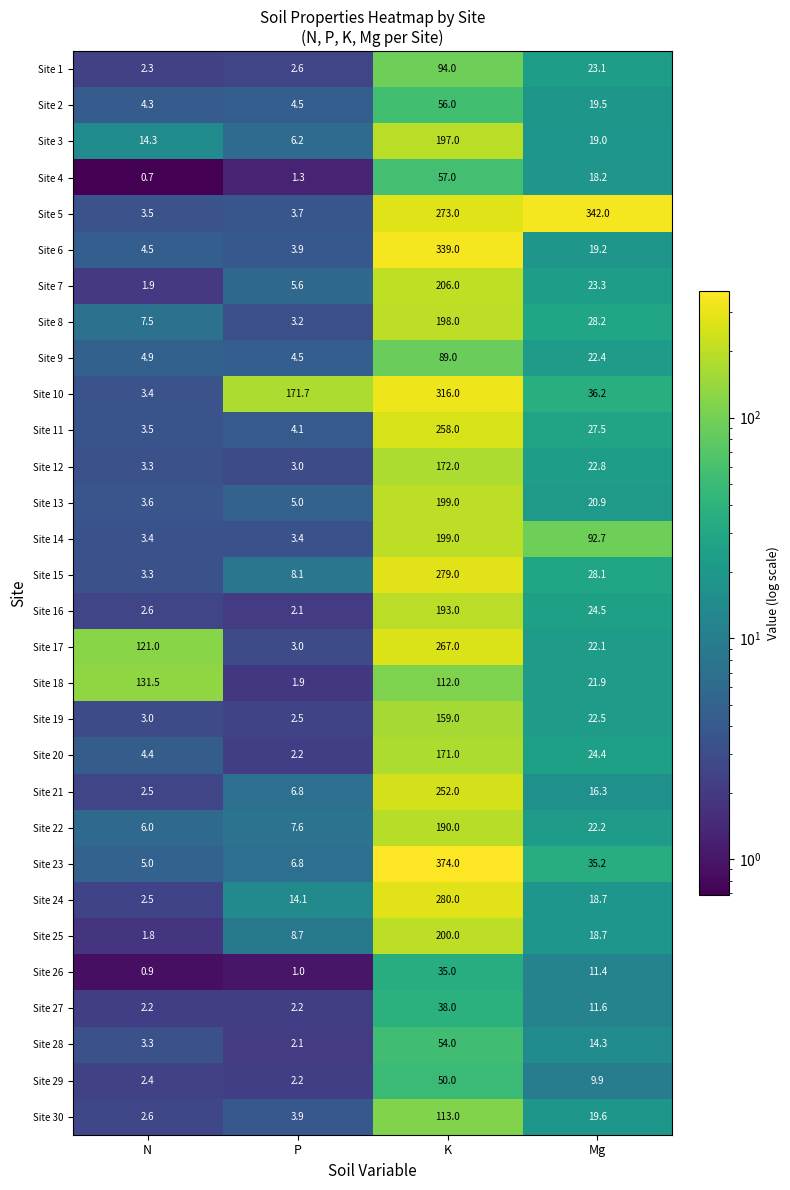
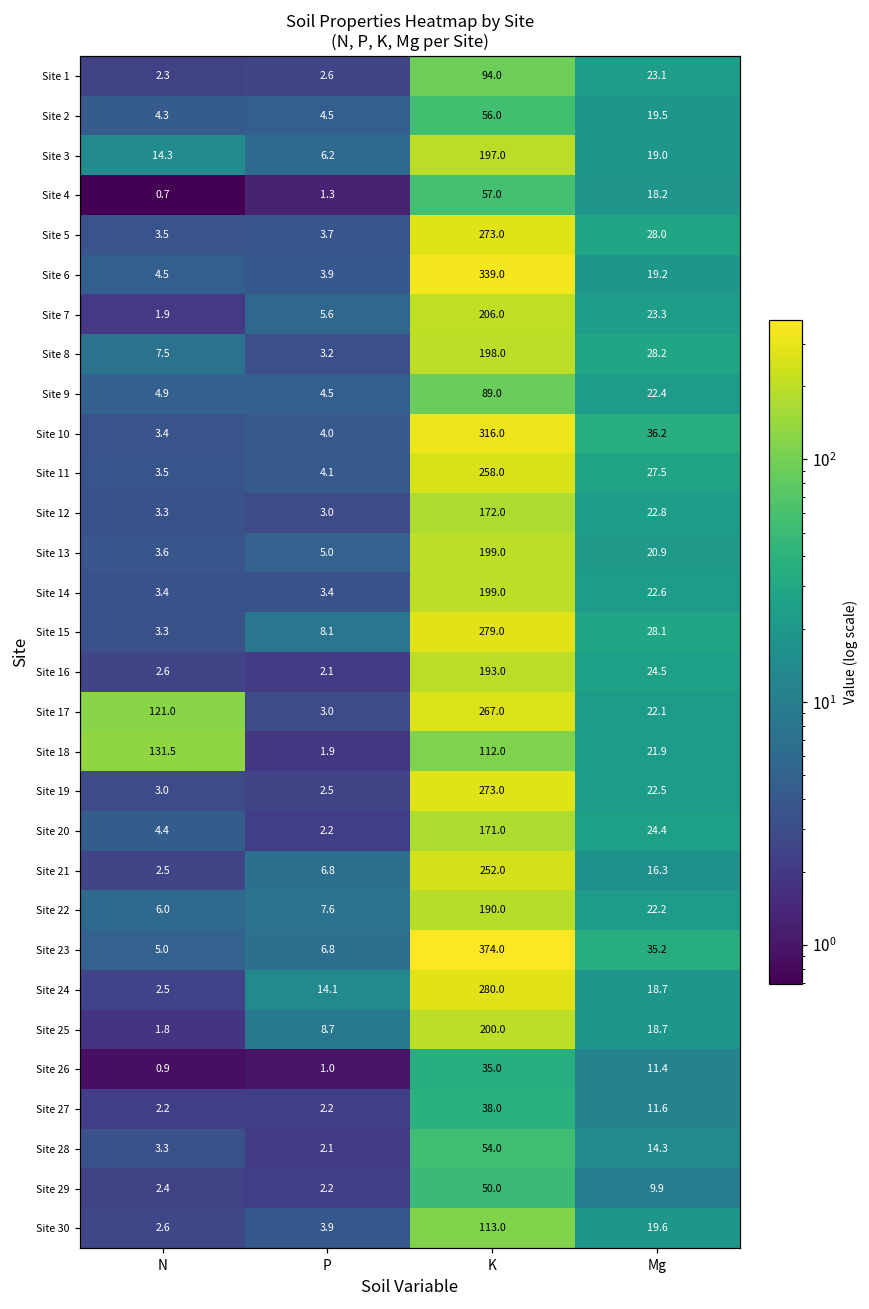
Site 5, Mg: 342.0 -> 28.0
Site 10, P: 171.7 -> 4.0
Site 14, Mg: 92.7 -> 22.6
Site 19, K: 159.0 -> 273.0
